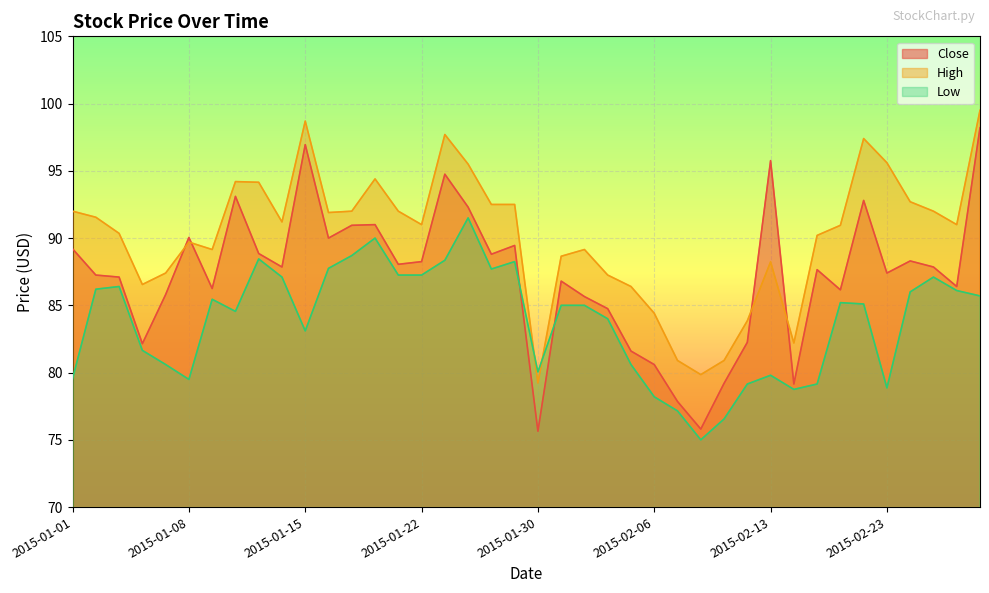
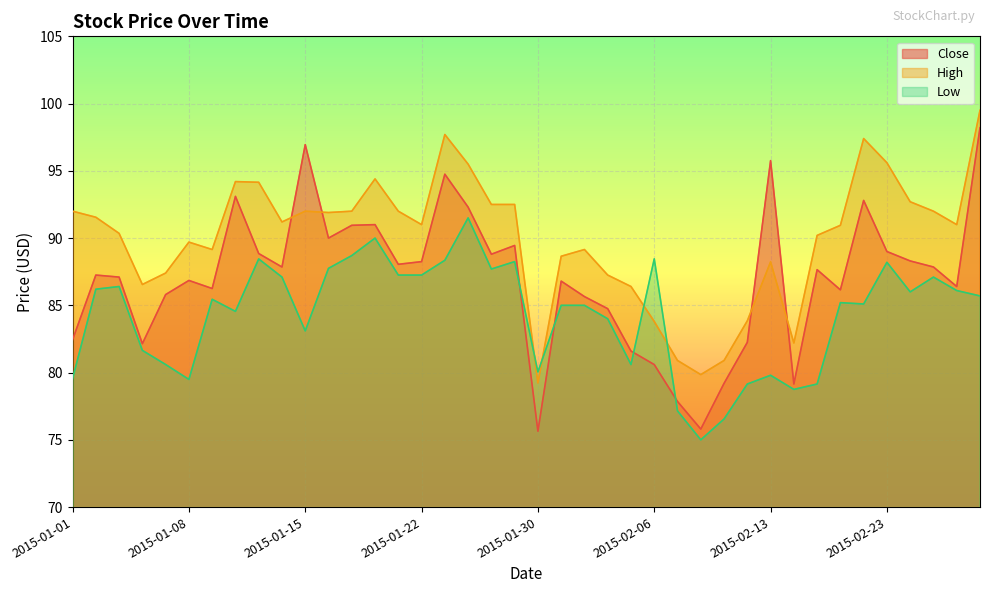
Close, 2015-01-01: 89.2 -> 82.4
Close, 2015-01-08: 90.0 -> 86.8
High, 2015-01-15: 98.7 -> 92.0
High, 2015-02-06: 84.4 -> 83.8
Low, 2015-02-06: 78.2 -> 88.5
Close, 2015-02-23: 87.4 -> 89.0
Low, 2015-02-23: 78.9 -> 88.2
